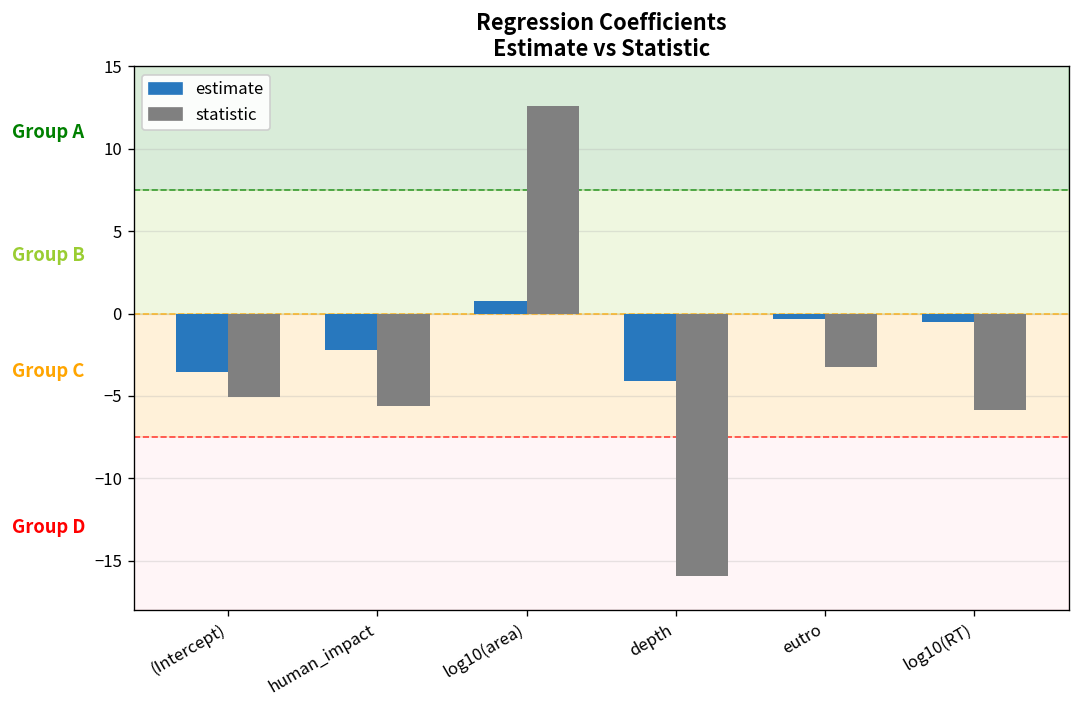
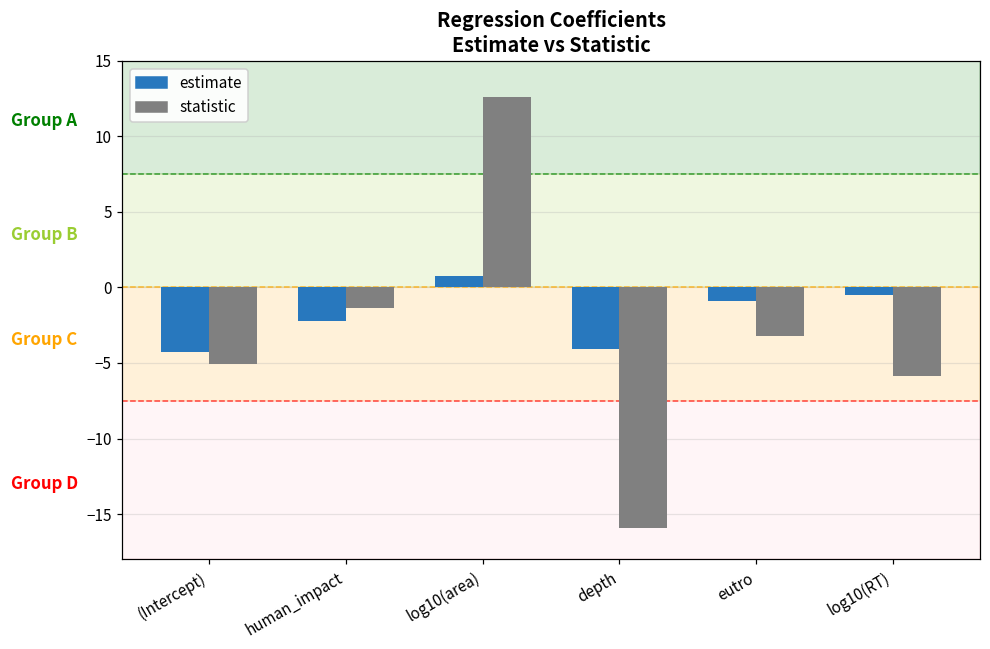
estimate, (Intercept): -3.5 -> -4.3
statistic, human_impact: -5.6 -> -1.4
estimate, eutro: -0.3 -> -0.9
